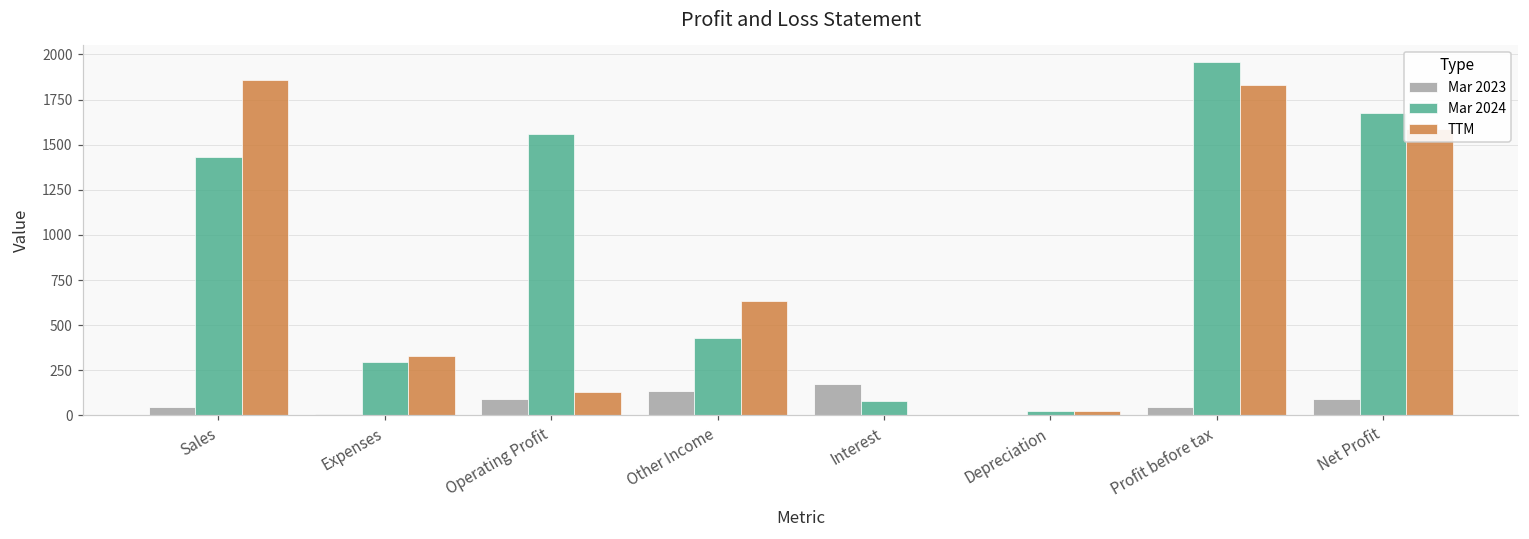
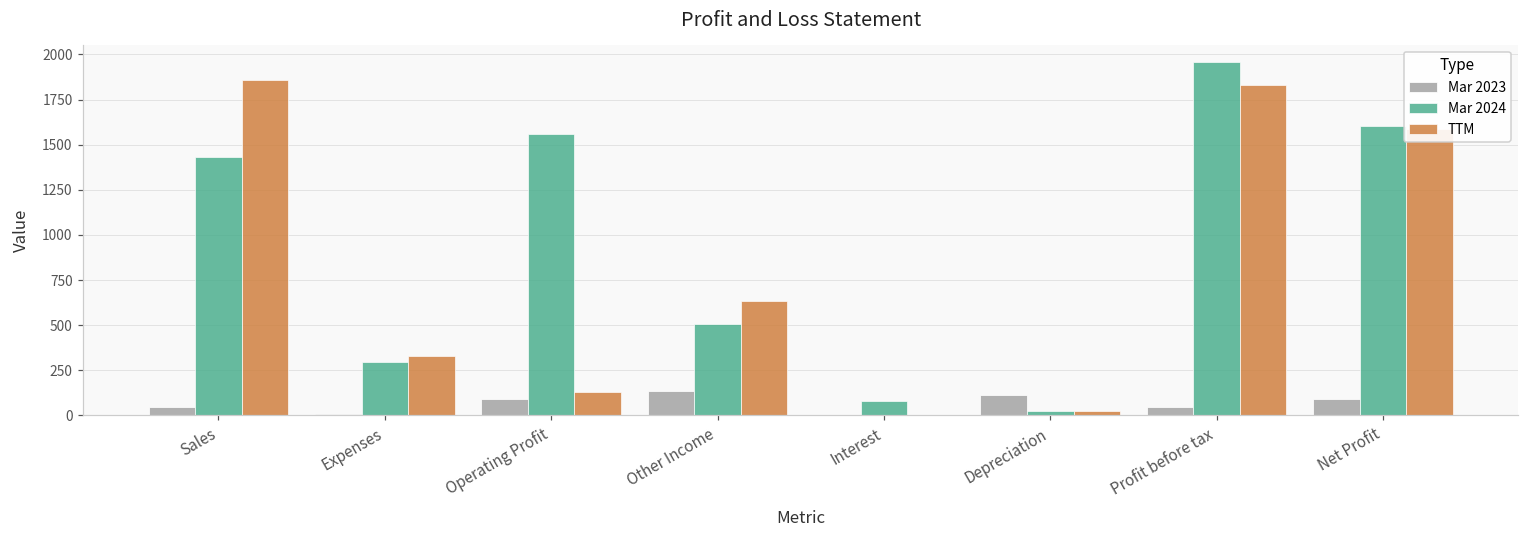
Mar 2024, Other Income: 430 -> 510
Mar 2023, Interest: 180 -> 0
Mar 2023, Depreciation: 0 -> 110
Mar 2024, Net Profit: 1680 -> 1610
